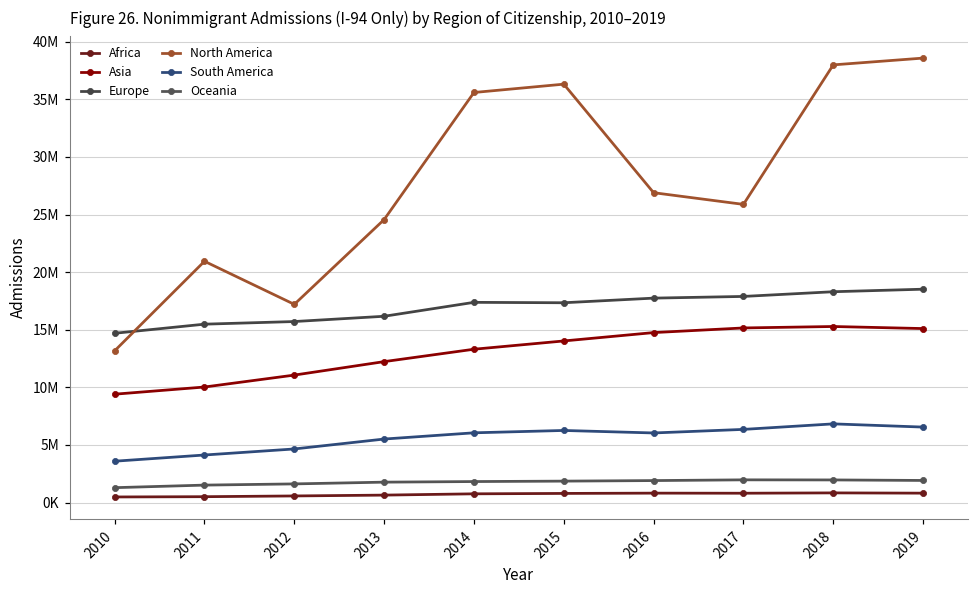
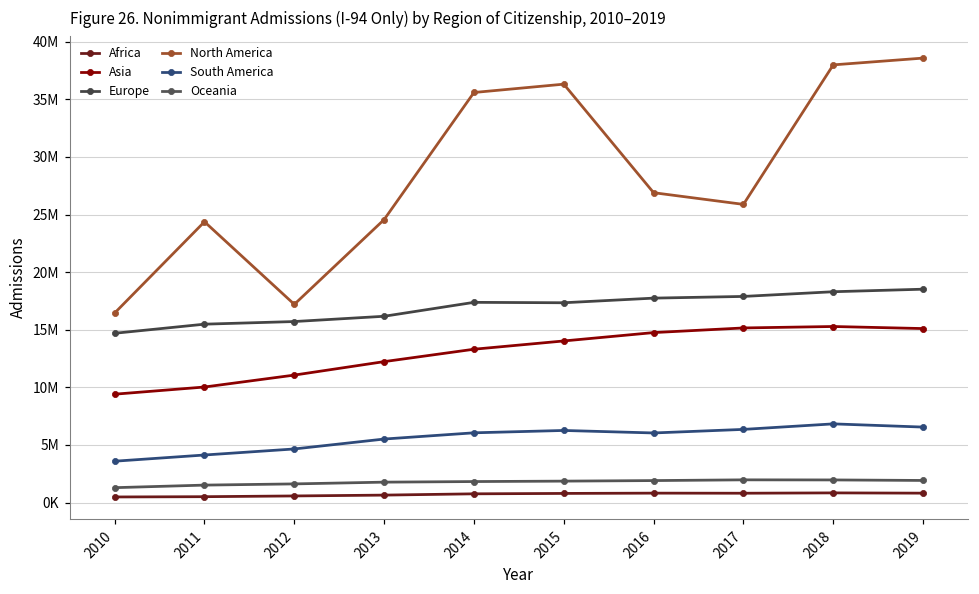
North America, 2010: 13200000 -> 16400000
North America, 2011: 20900000 -> 24400000
